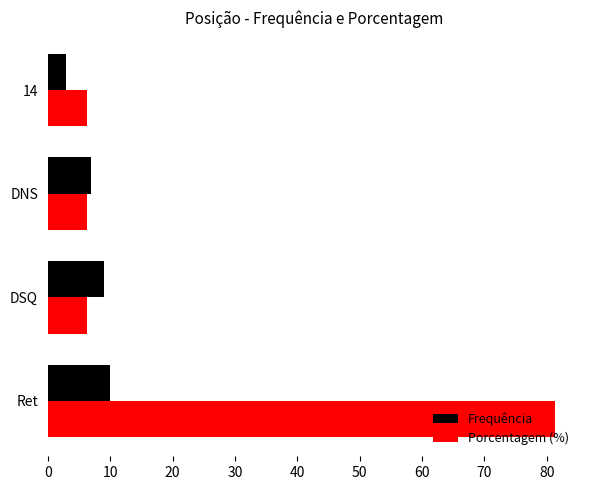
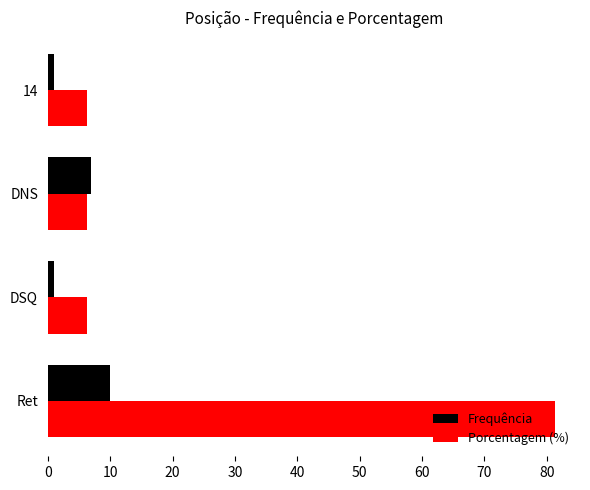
Frequência, 14: 3 -> 1
Frequência, DSQ: 9 -> 1
